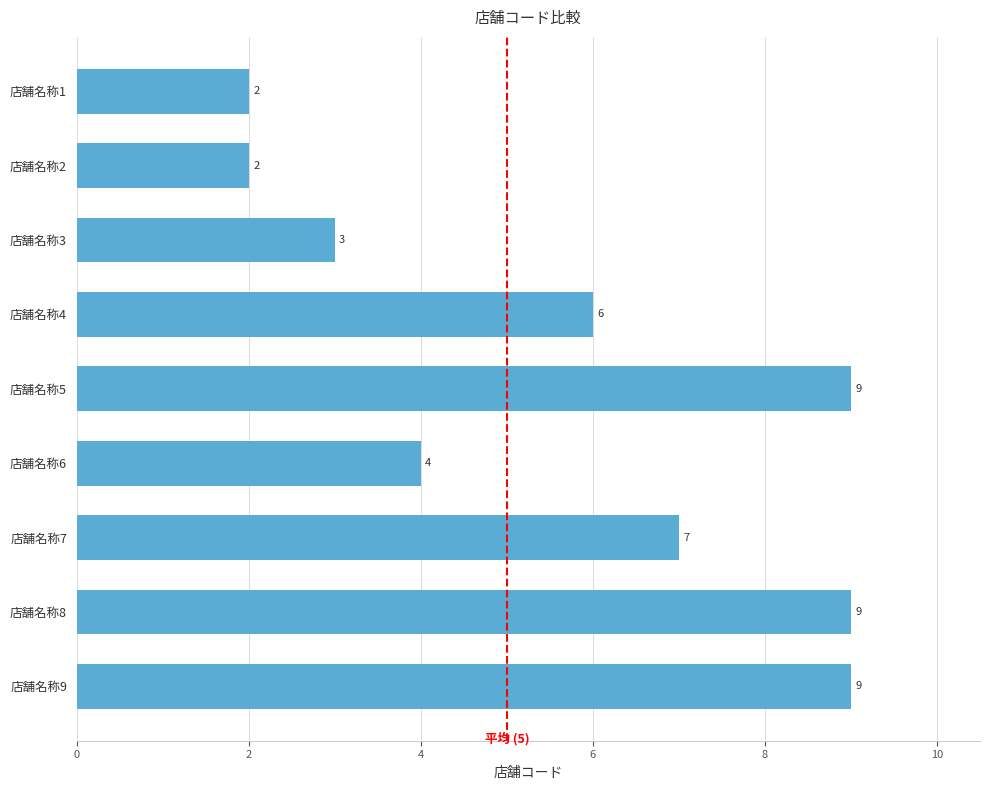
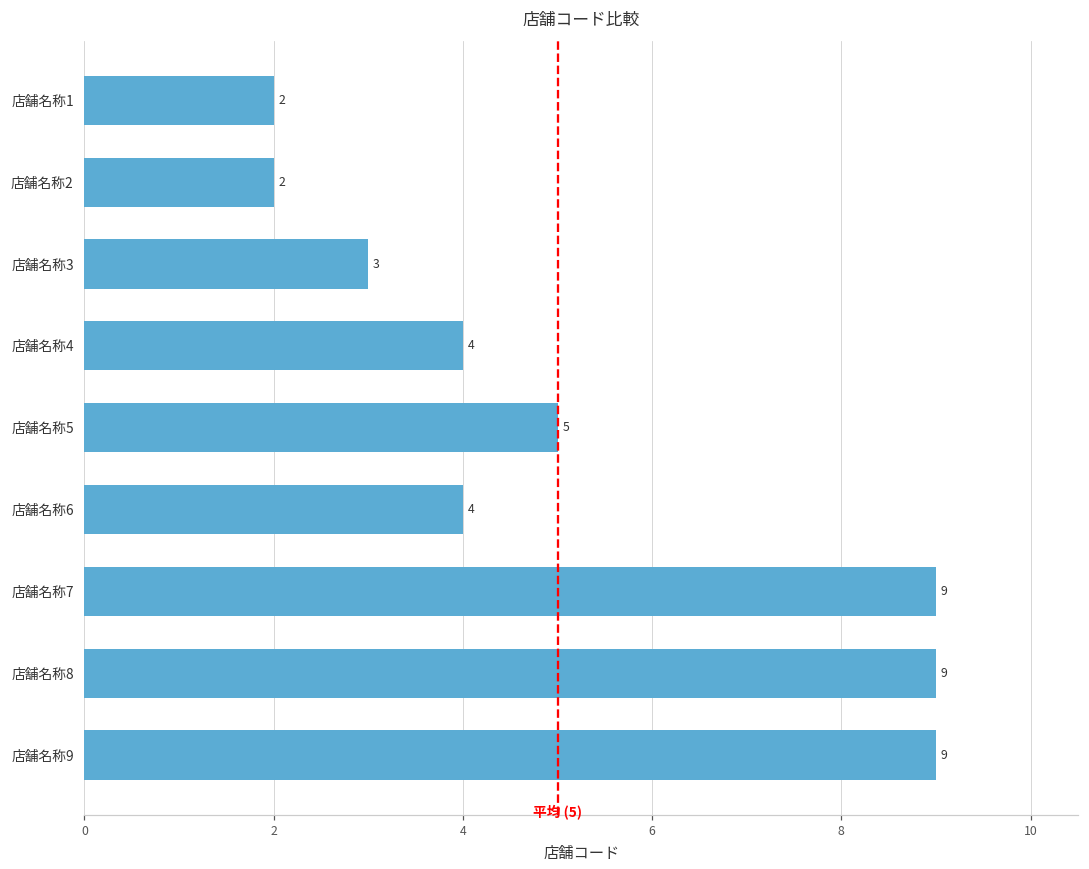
店舗名称4: 6 -> 4
店舗名称5: 9 -> 5
店舗名称7: 7 -> 9
